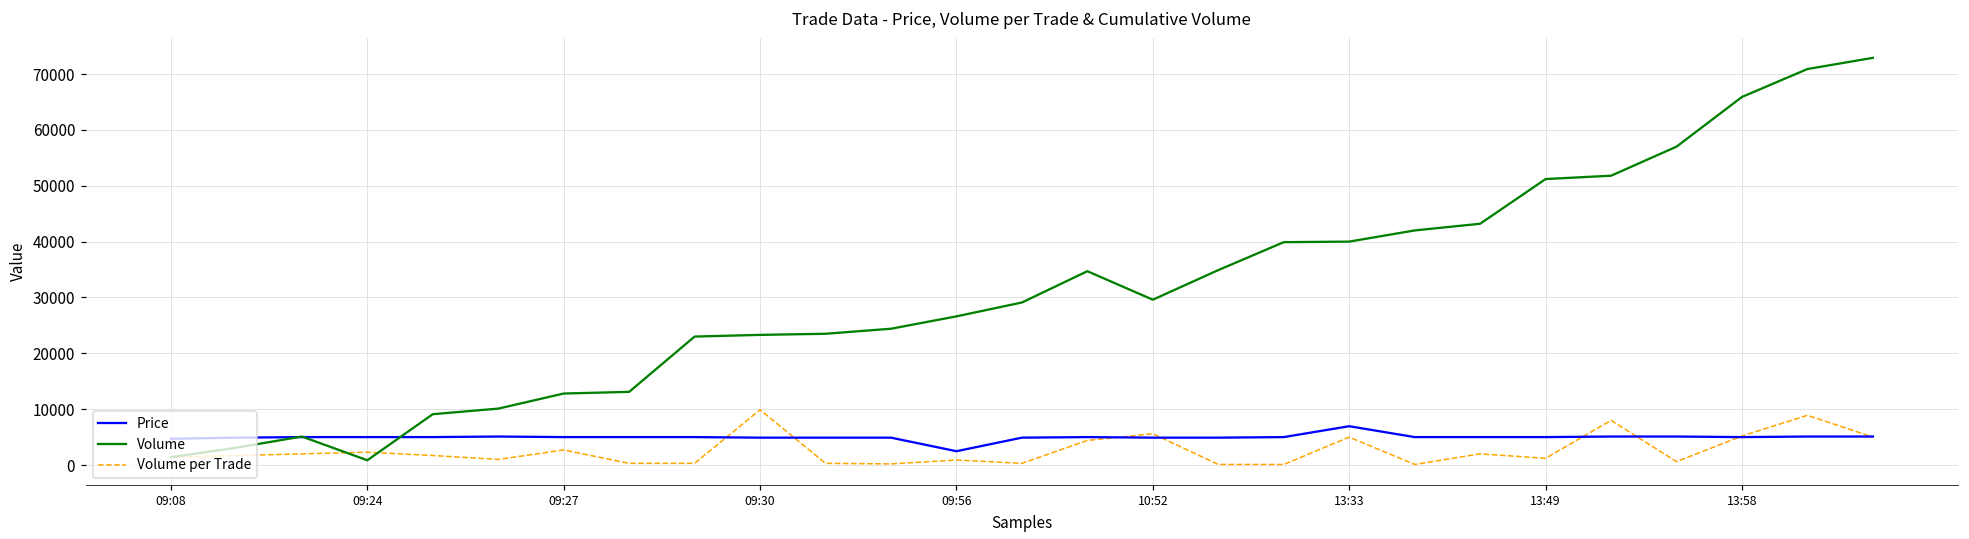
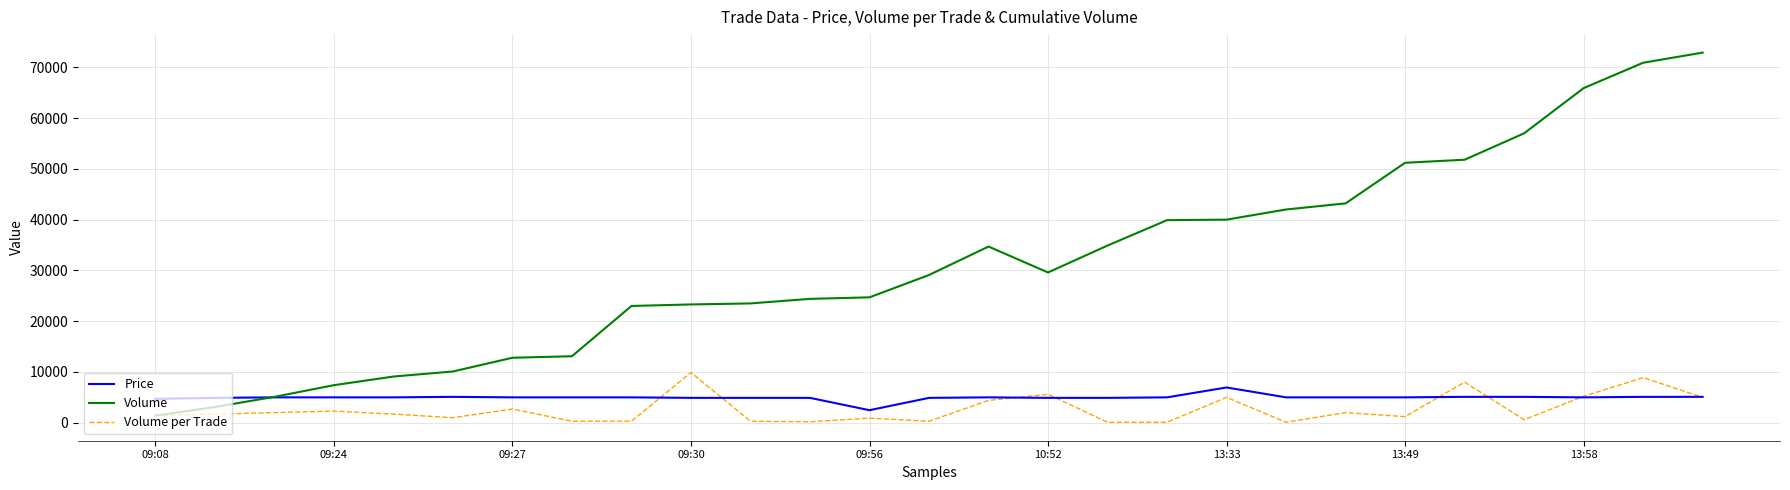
Volume, 09:24: 1000 -> 7000
Volume, 09:56: 27000 -> 25000
